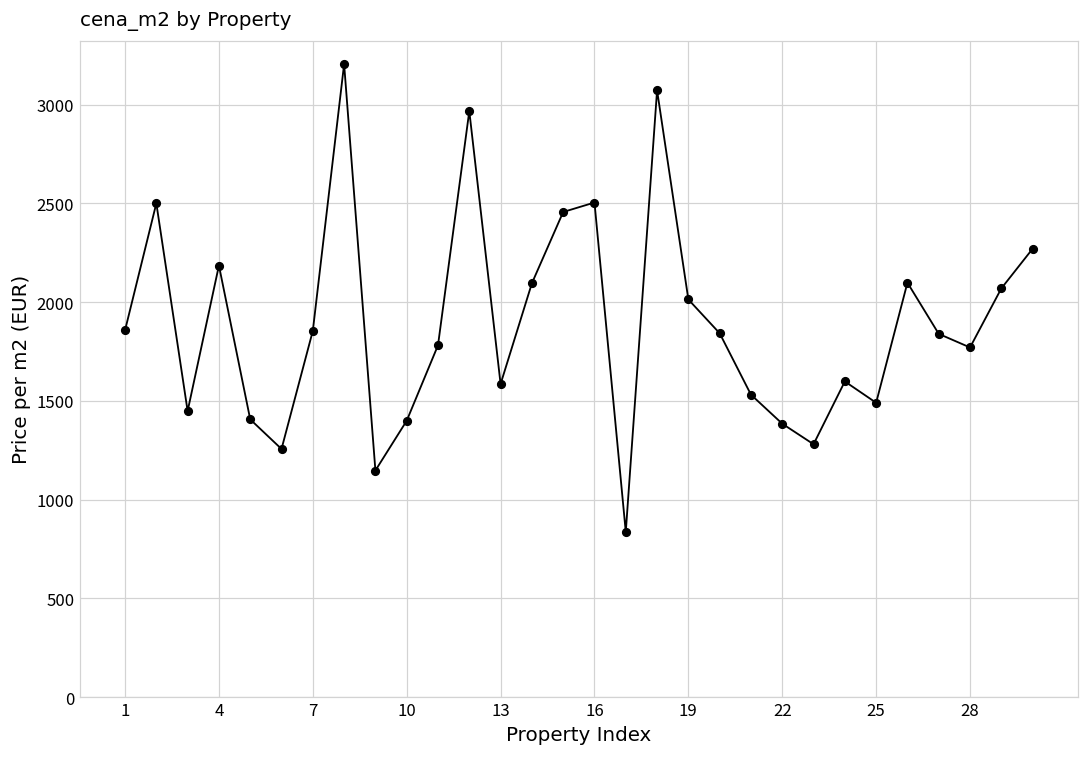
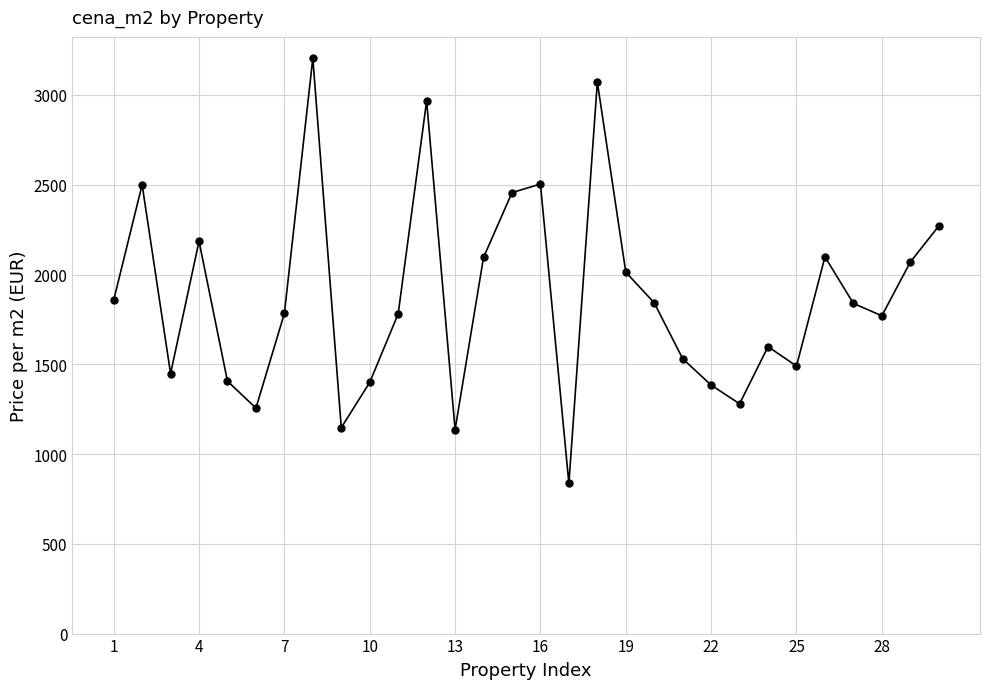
7: 1850 -> 1780
13: 1590 -> 1140
